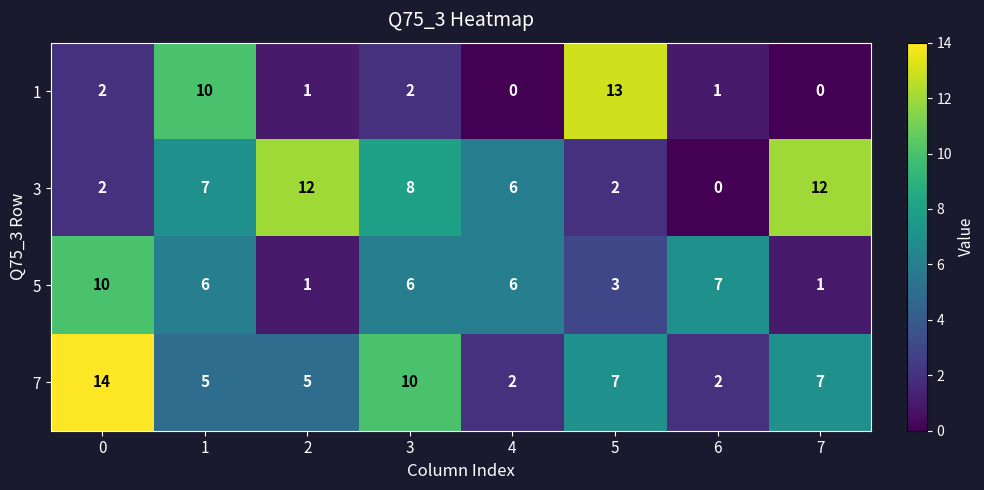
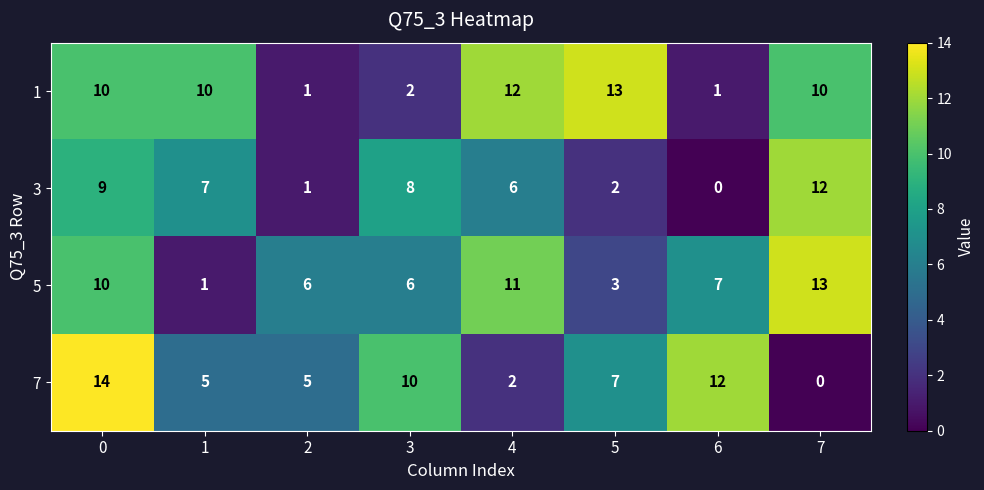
1, 0: 2 -> 10
1, 4: 0 -> 12
1, 7: 0 -> 10
3, 0: 2 -> 9
3, 2: 12 -> 1
5, 1: 6 -> 1
5, 2: 1 -> 6
5, 4: 6 -> 11
5, 7: 1 -> 13
7, 6: 2 -> 12
7, 7: 7 -> 0
